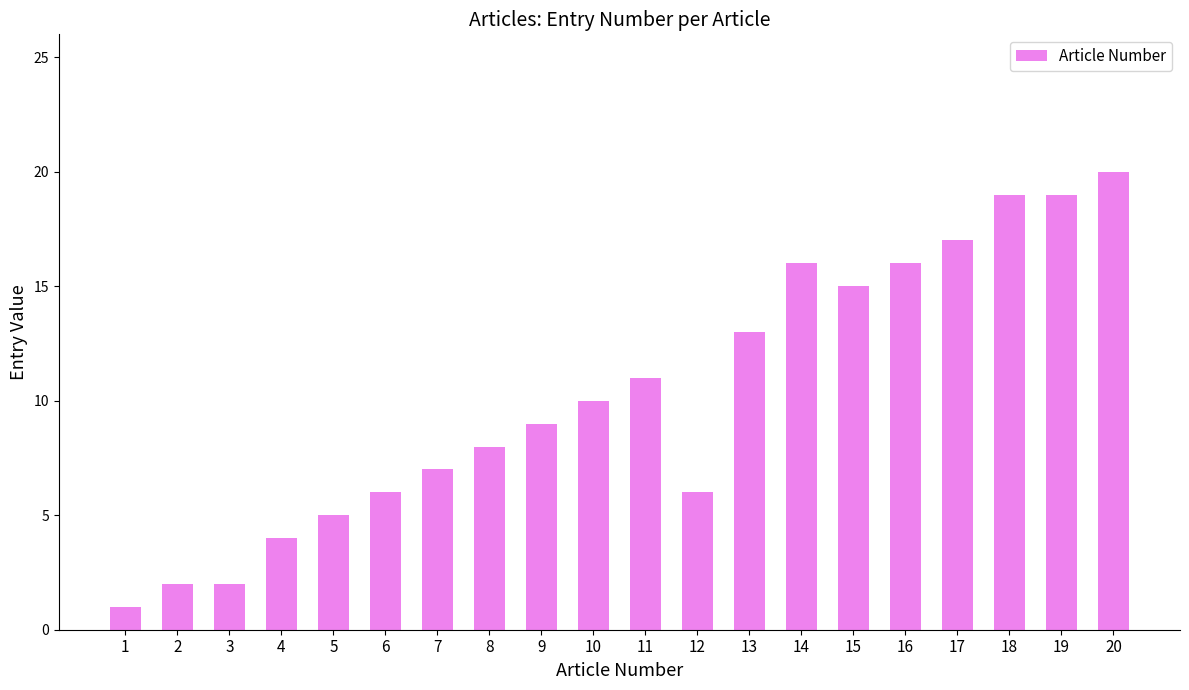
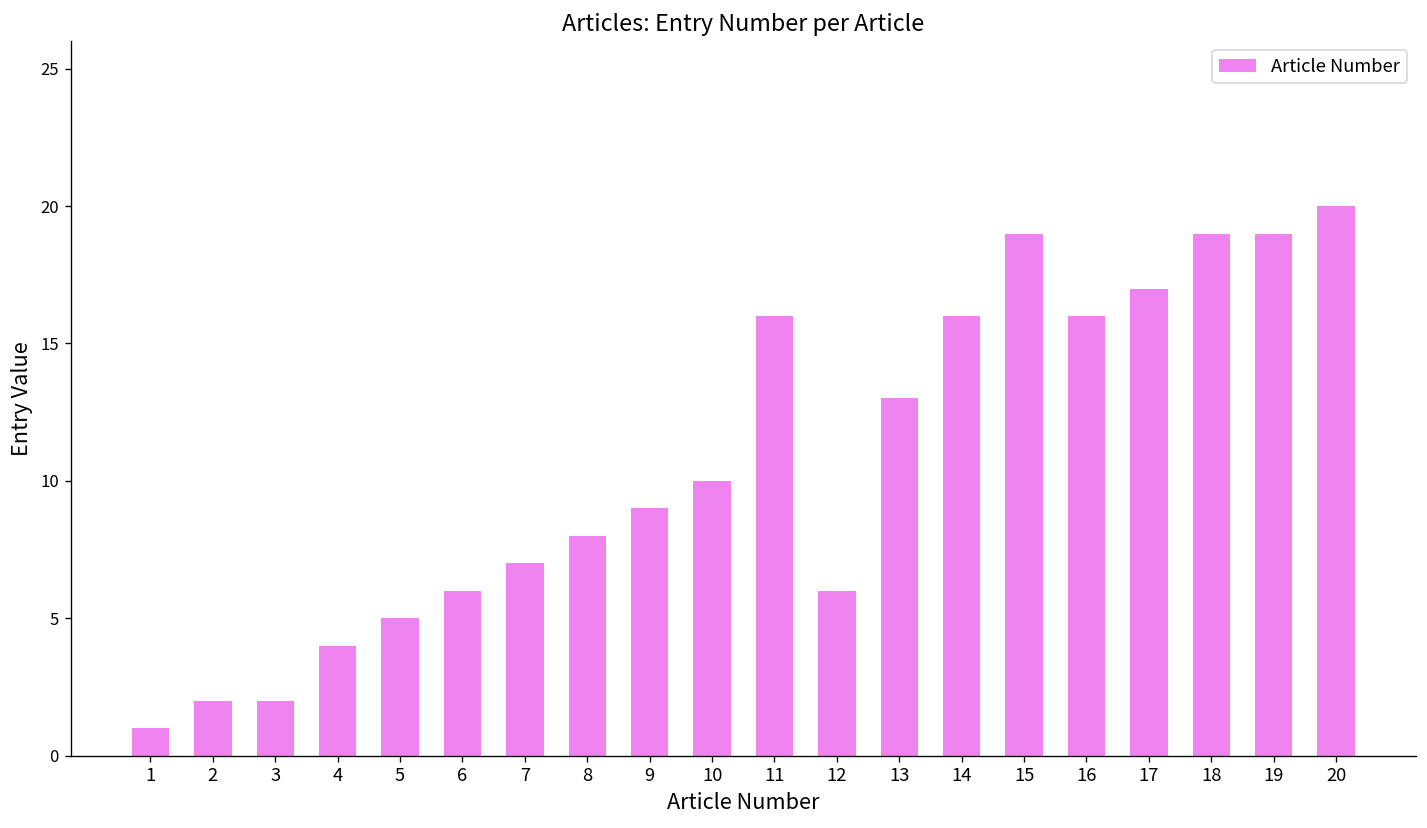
11: 11 -> 16
15: 15 -> 19
